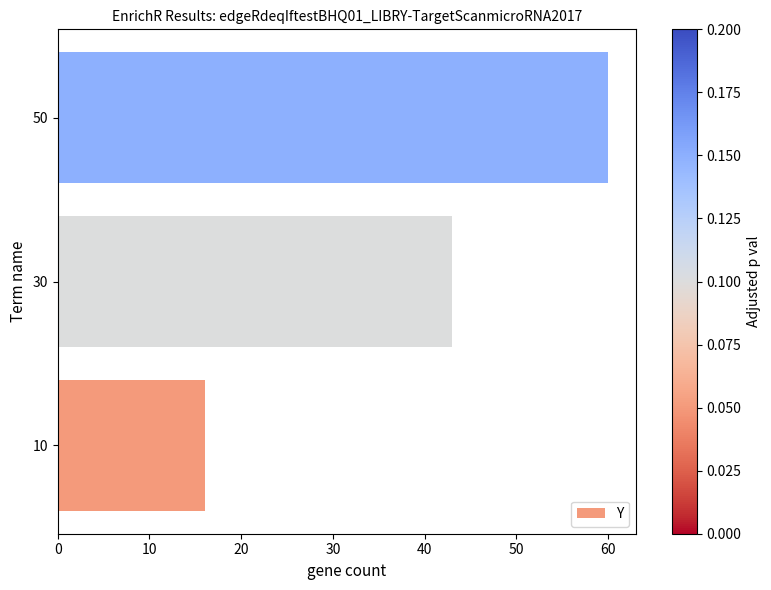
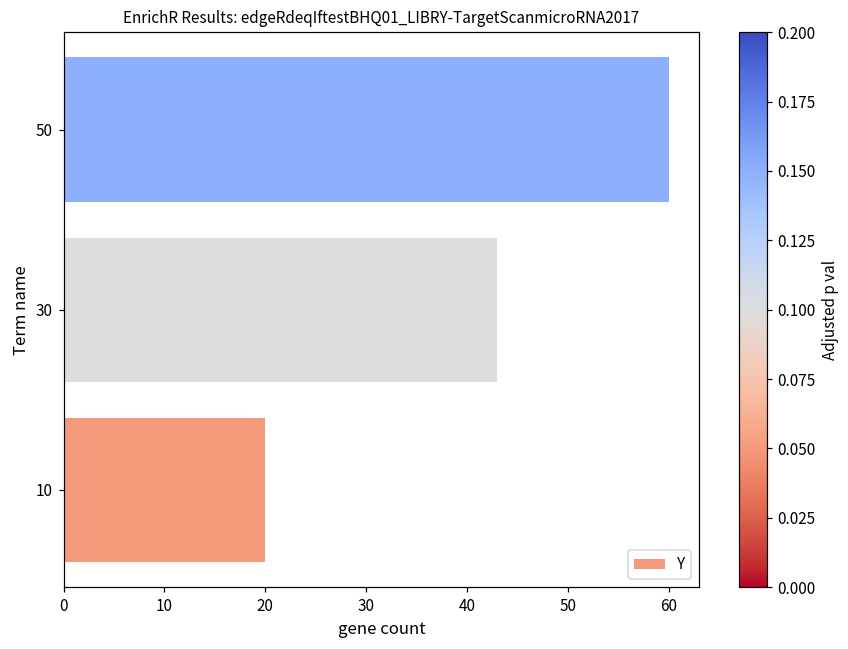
10: 16 -> 20
